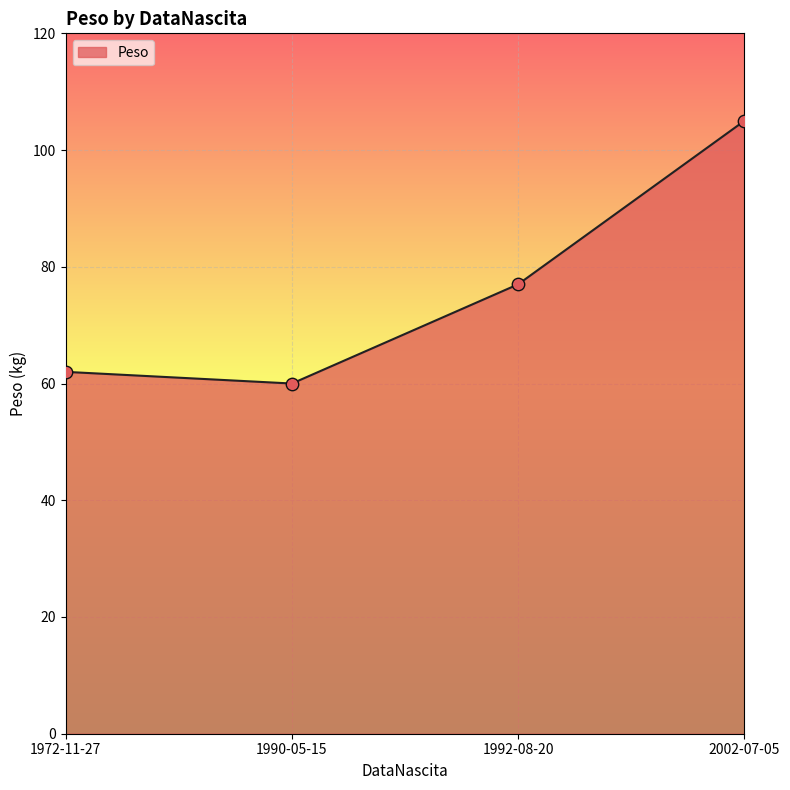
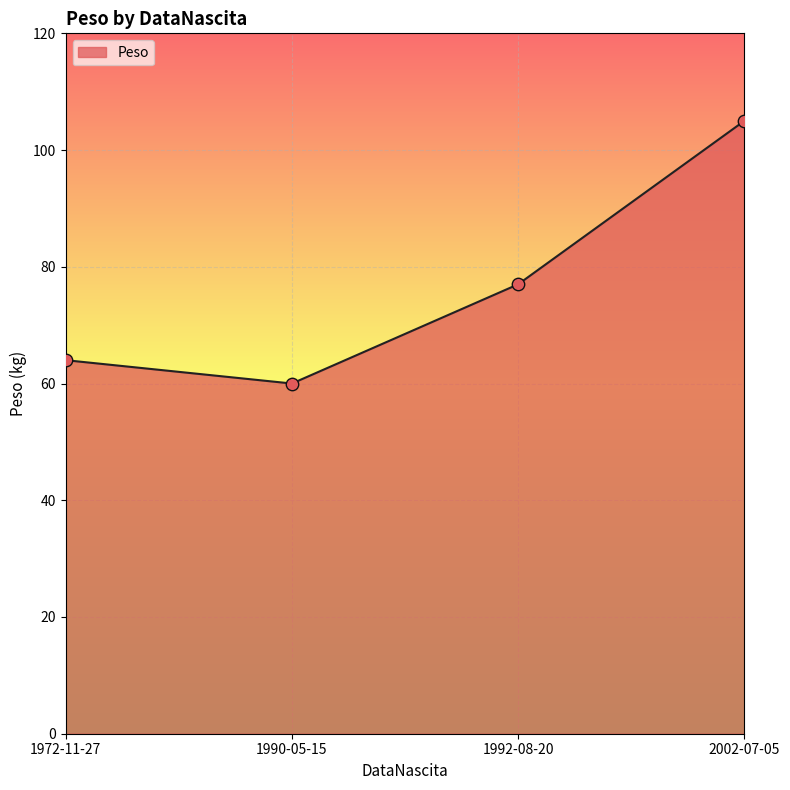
1972-11-27: 62 -> 64
